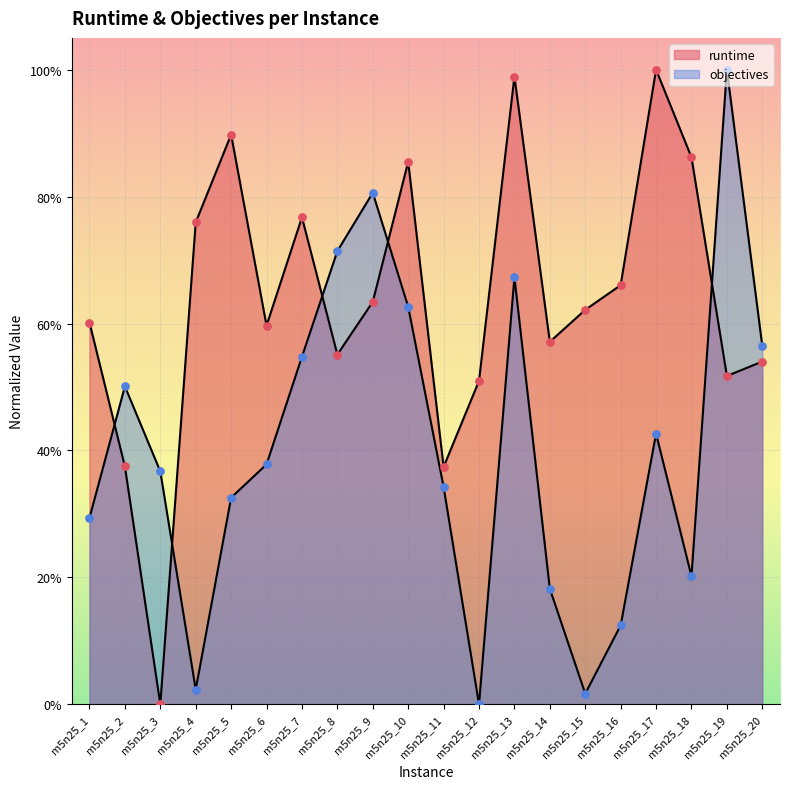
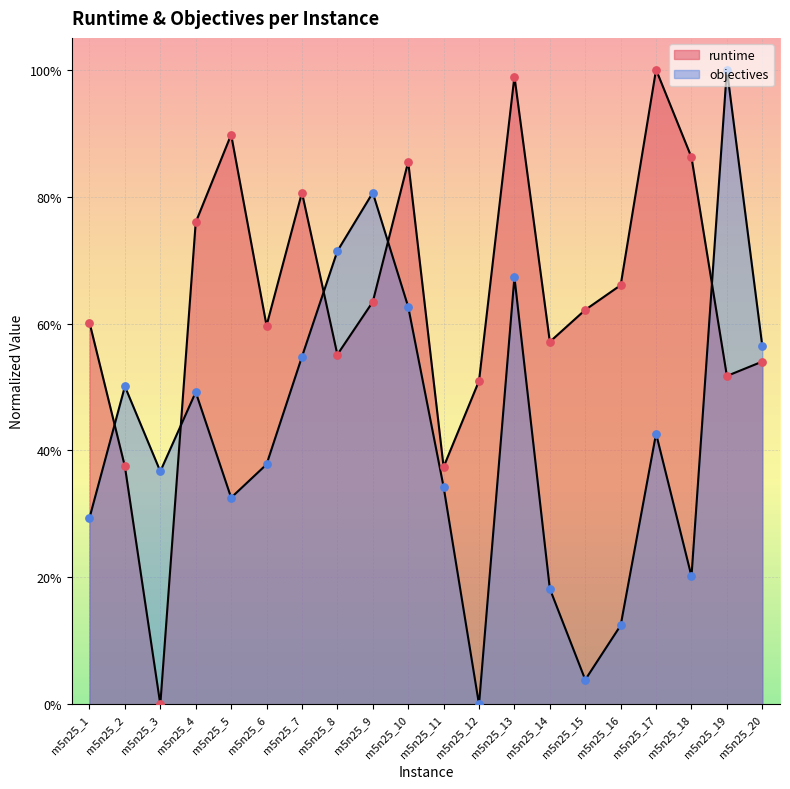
objectives, m5n25_4: 2% -> 49%
runtime, m5n25_7: 77% -> 81%
objectives, m5n25_15: 2% -> 4%
